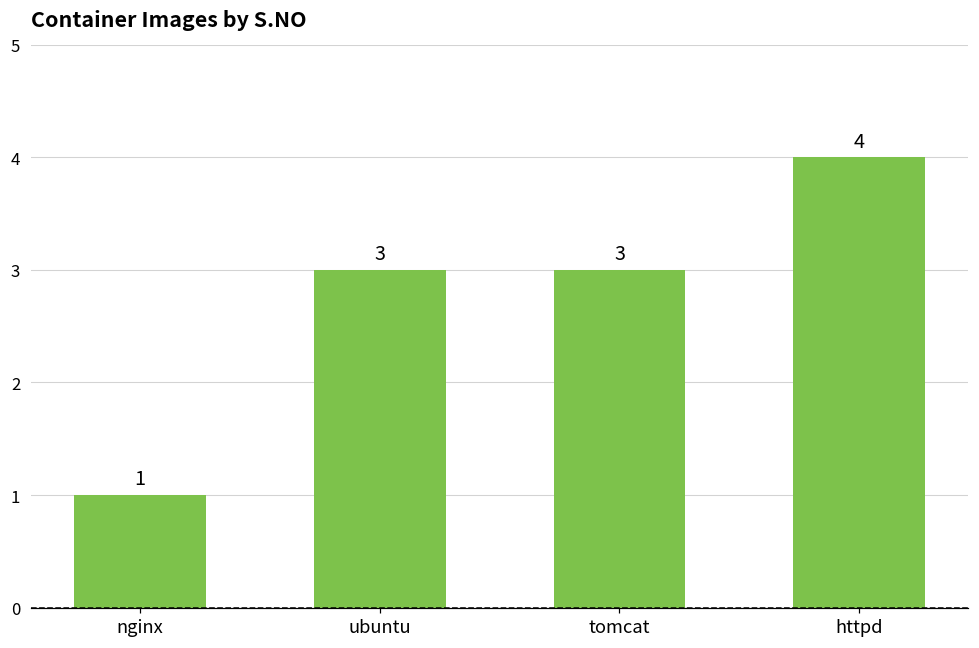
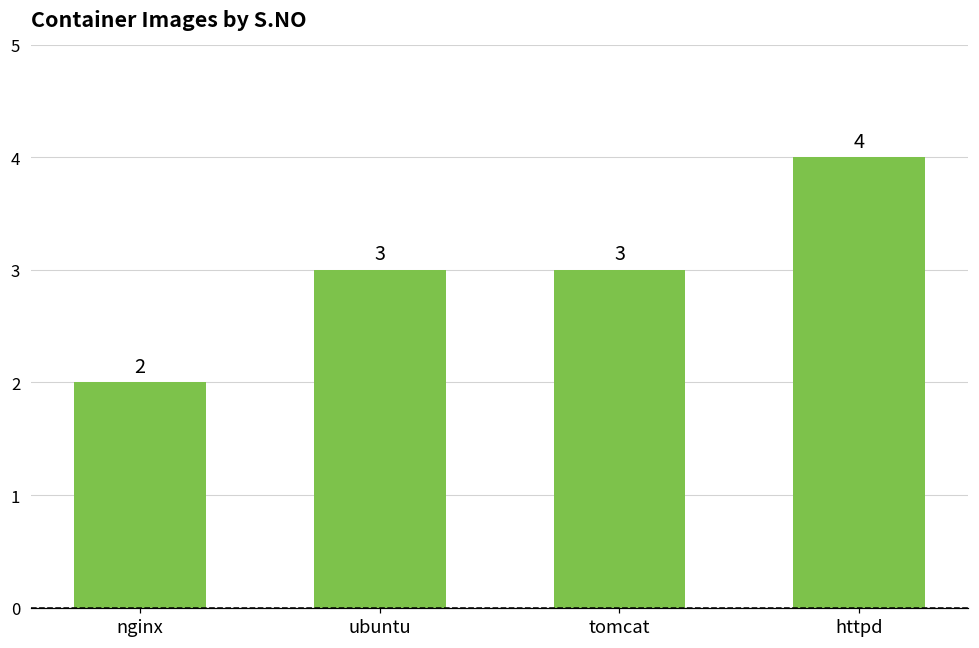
nginx: 1 -> 2
